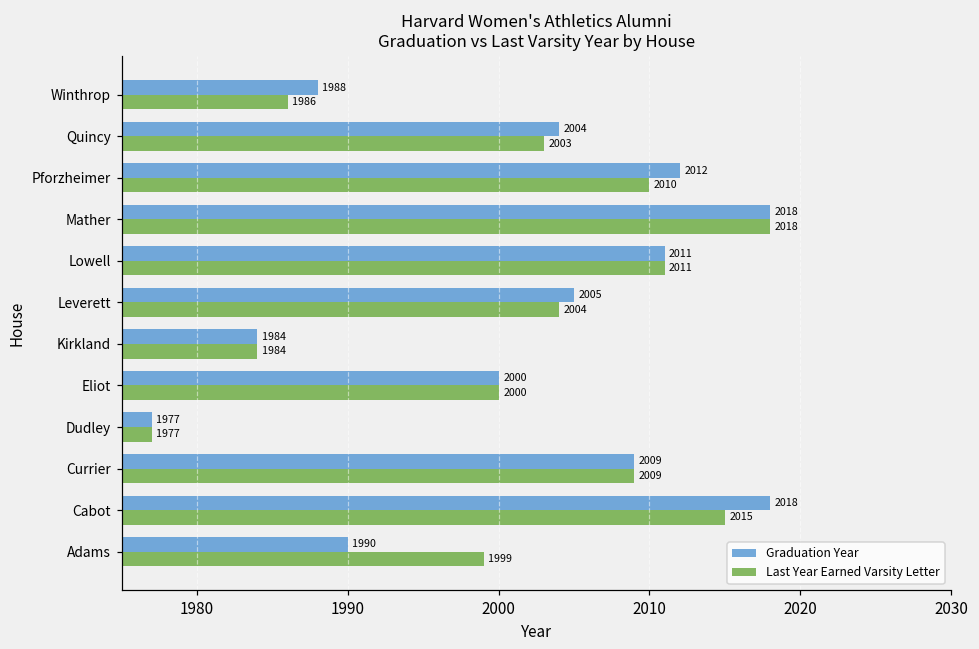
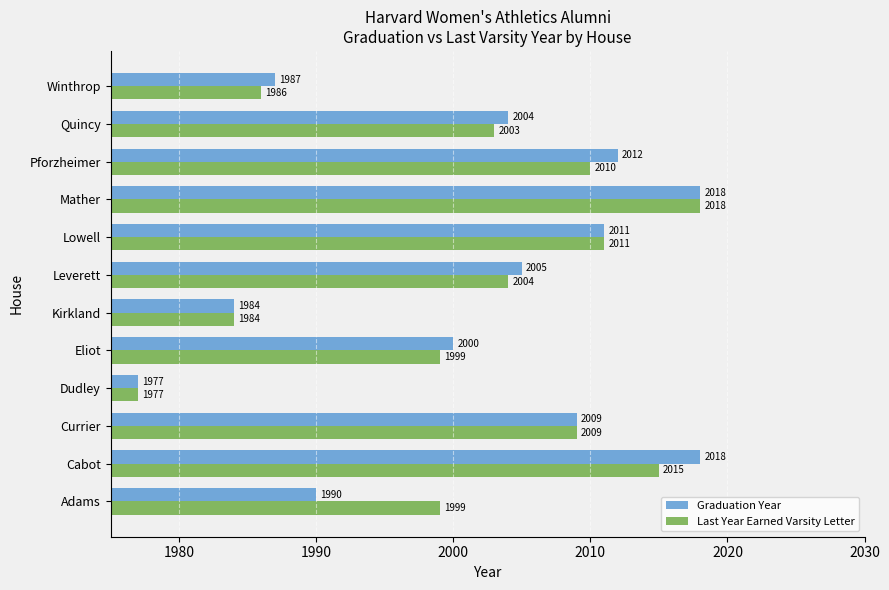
Graduation Year, Winthrop: 1988 -> 1987
Last Year Earned Varsity Letter, Eliot: 2000 -> 1999
